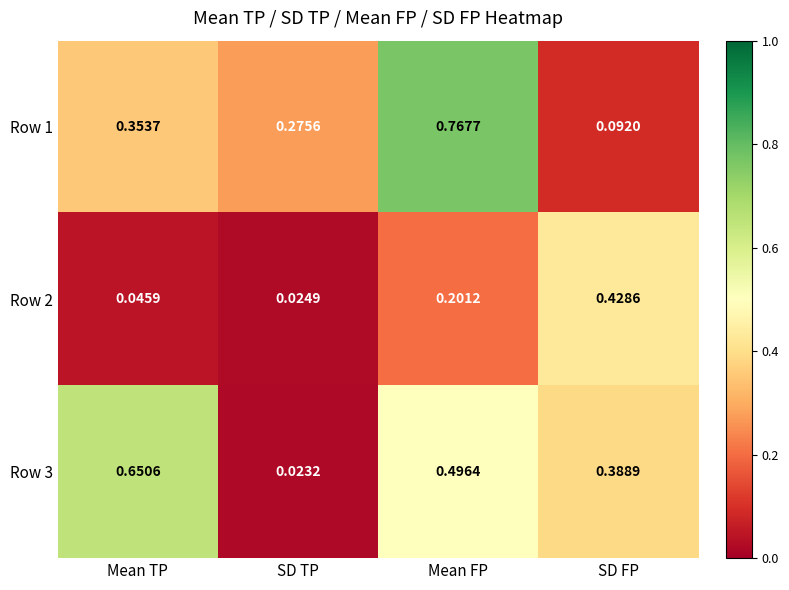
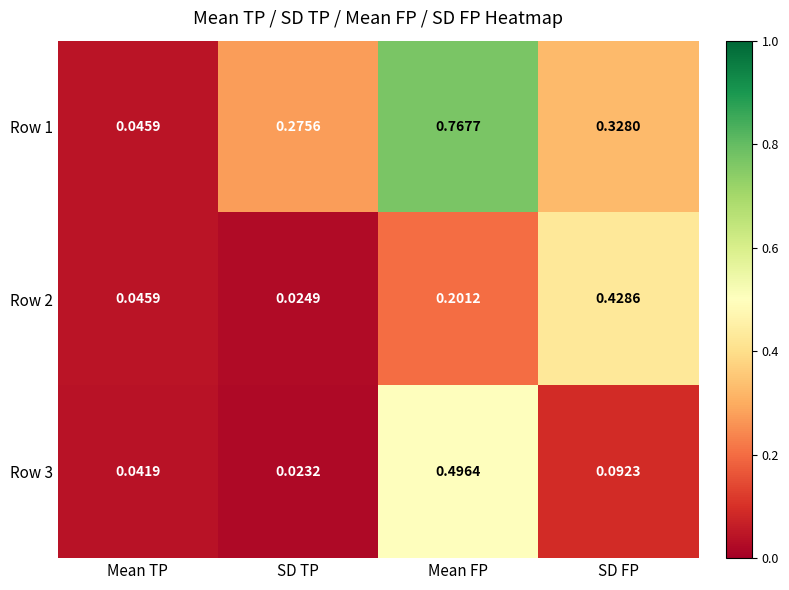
Row 1, Mean TP: 0.3537 -> 0.0459
Row 1, SD FP: 0.0920 -> 0.3280
Row 3, Mean TP: 0.6506 -> 0.0419
Row 3, SD FP: 0.3889 -> 0.0923
